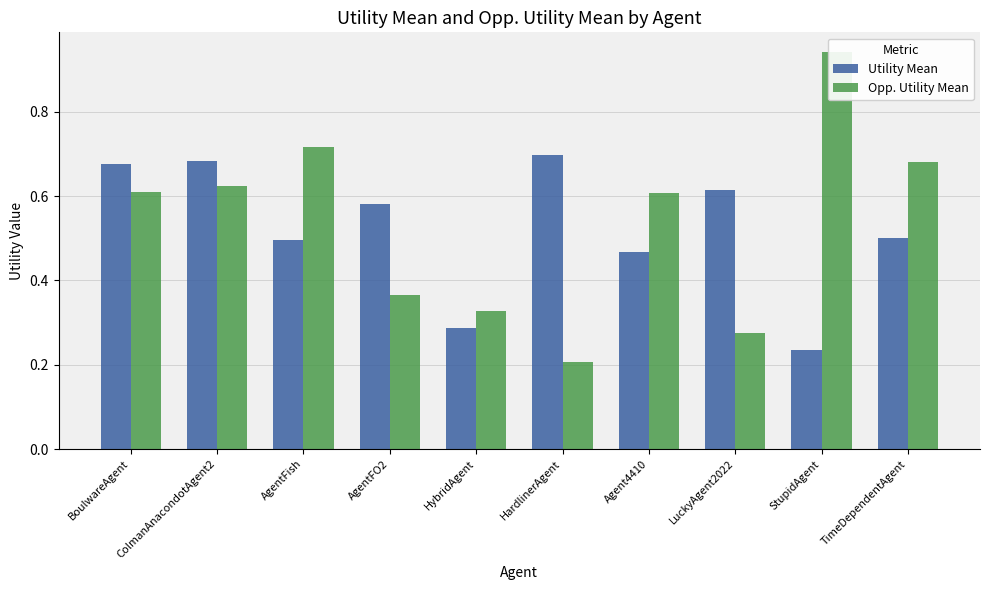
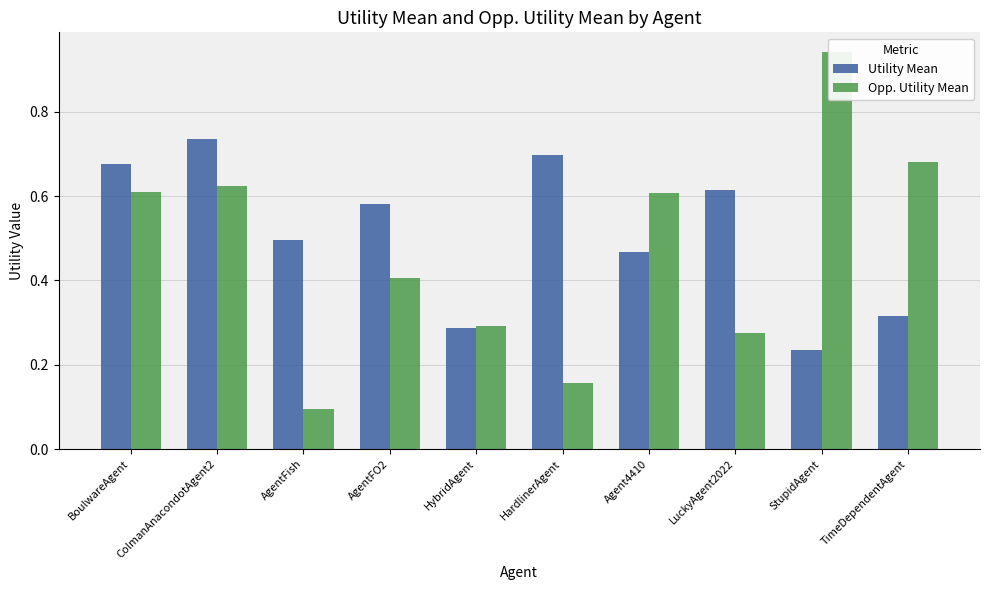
Utility Mean, ColmanAnacondotAgent2: 0.68 -> 0.74
Opp. Utility Mean, AgentFish: 0.72 -> 0.09
Opp. Utility Mean, AgentFO2: 0.37 -> 0.41
Opp. Utility Mean, HybridAgent: 0.33 -> 0.29
Opp. Utility Mean, HardlinerAgent: 0.21 -> 0.16
Utility Mean, TimeDependentAgent: 0.50 -> 0.32
